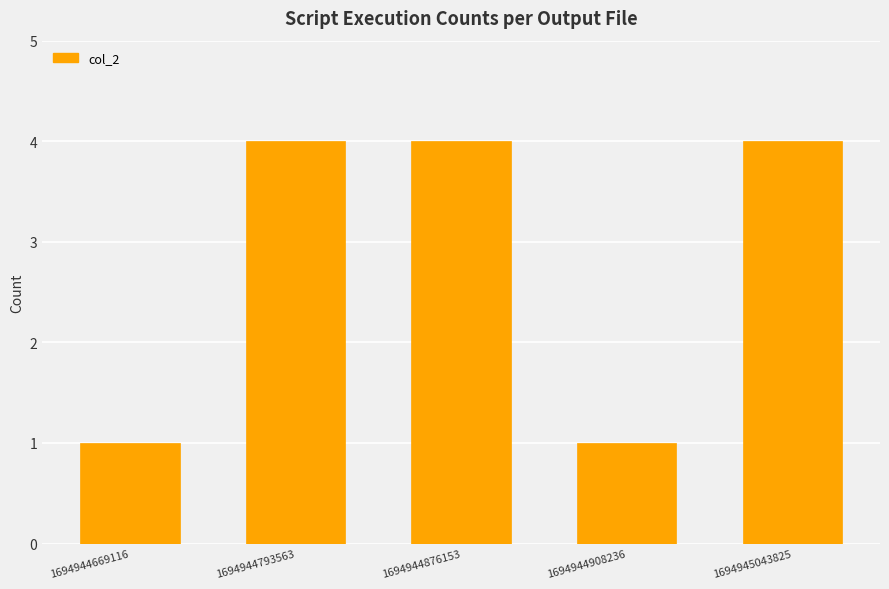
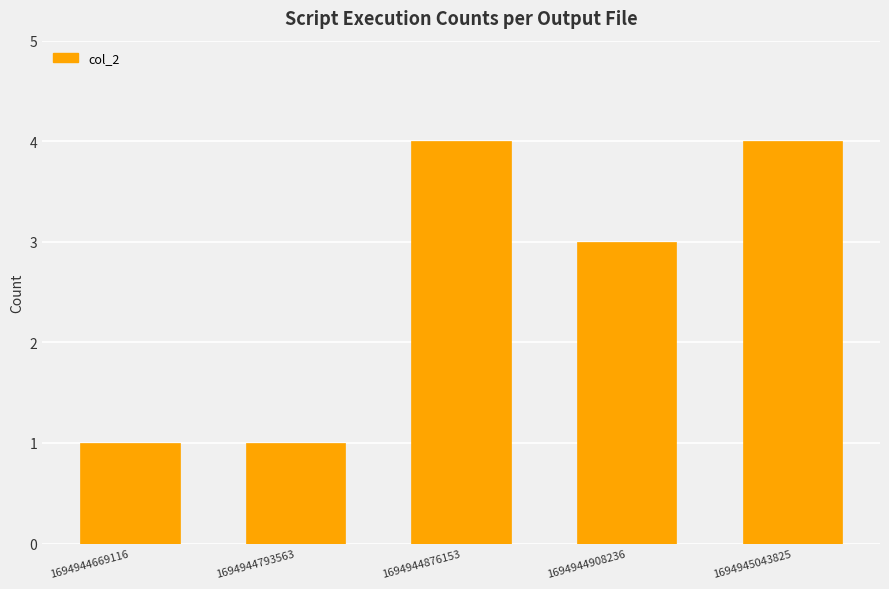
1694944793563: 4 -> 1
1694944908236: 1 -> 3
